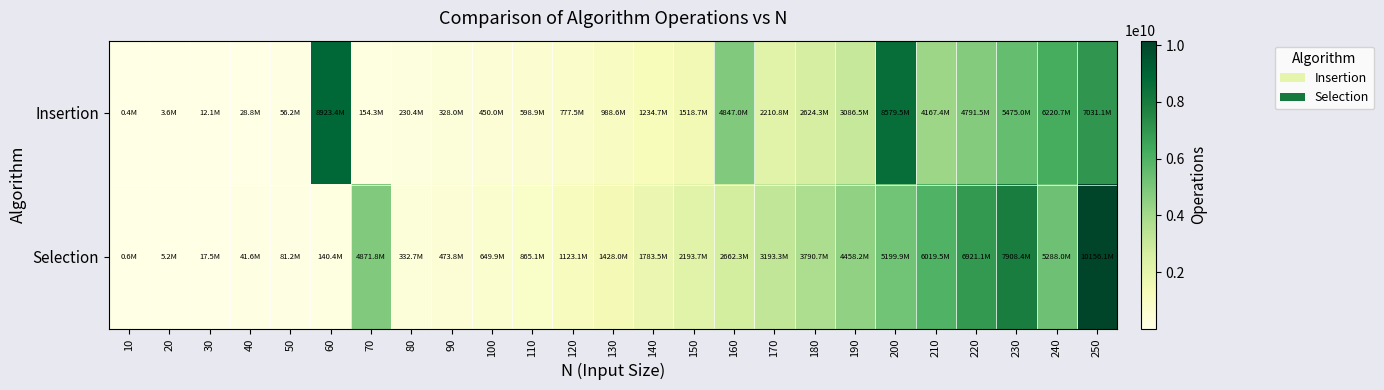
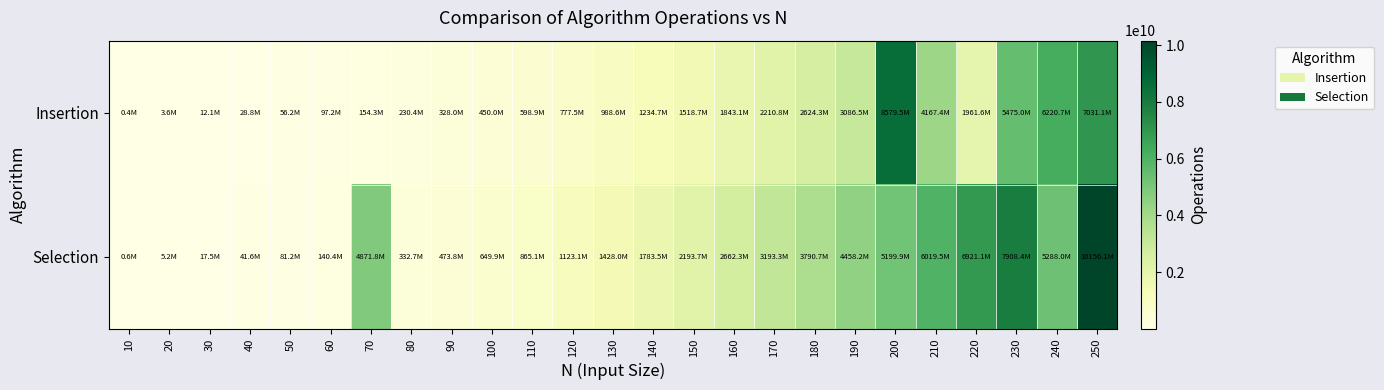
Insertion, 60: 8923.4M -> 97.2M
Insertion, 160: 4847.0M -> 1843.1M
Insertion, 220: 4791.5M -> 1961.6M
